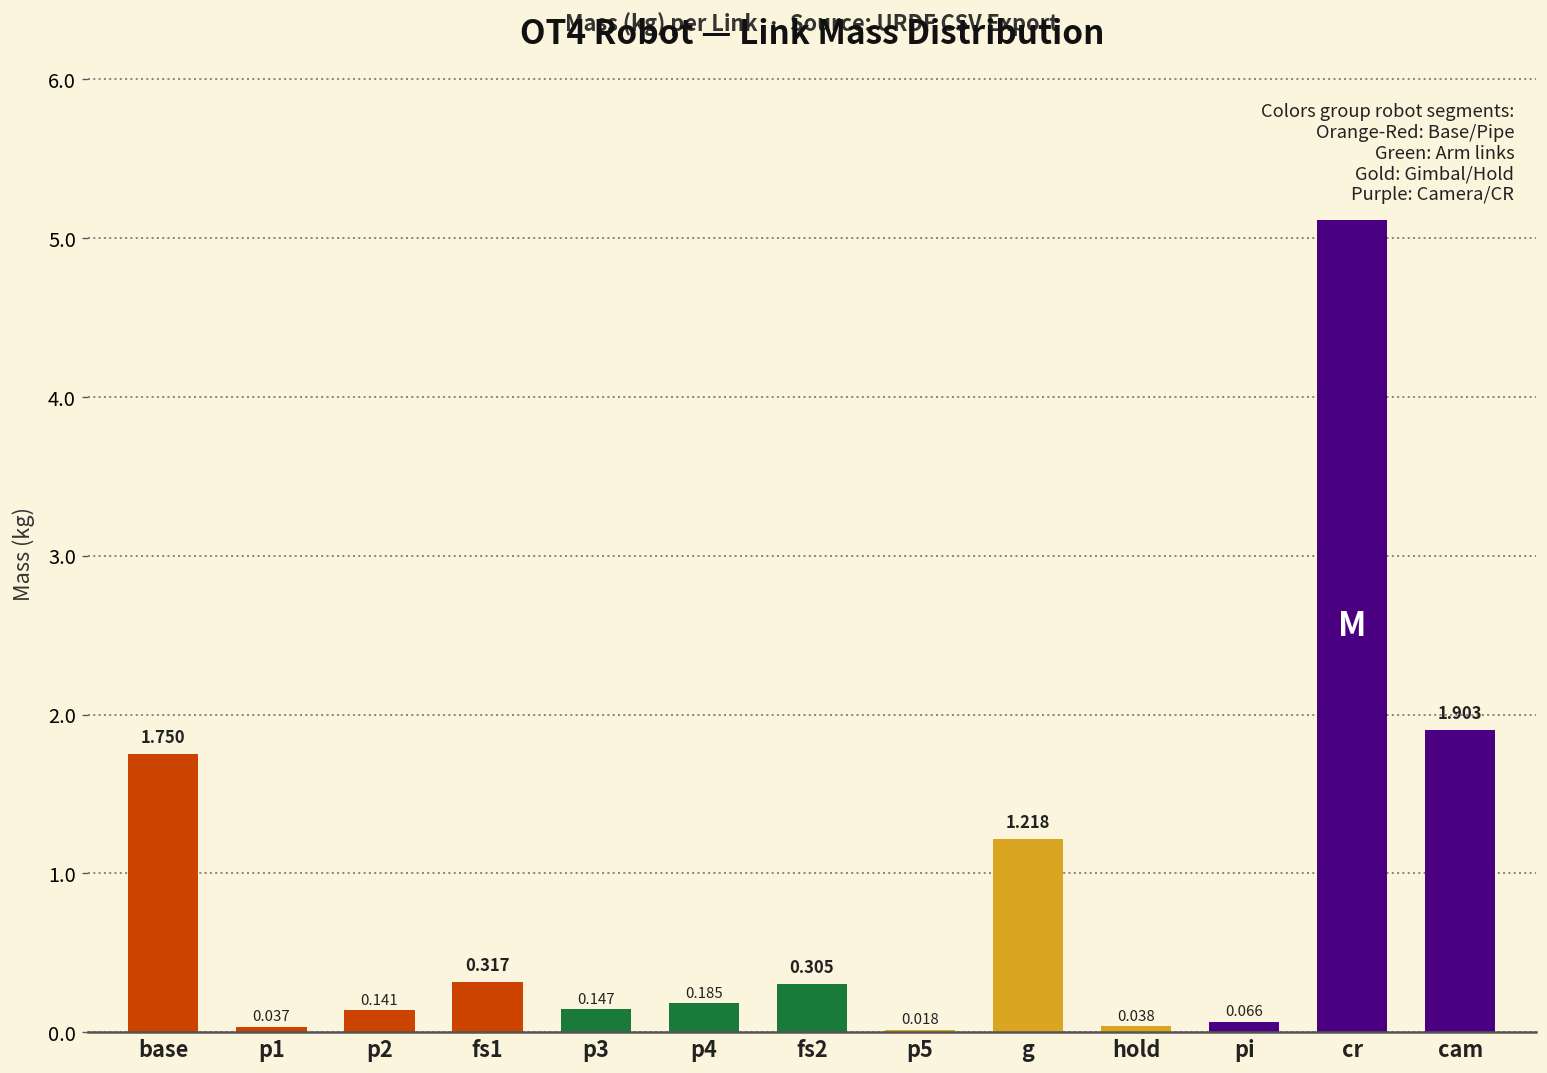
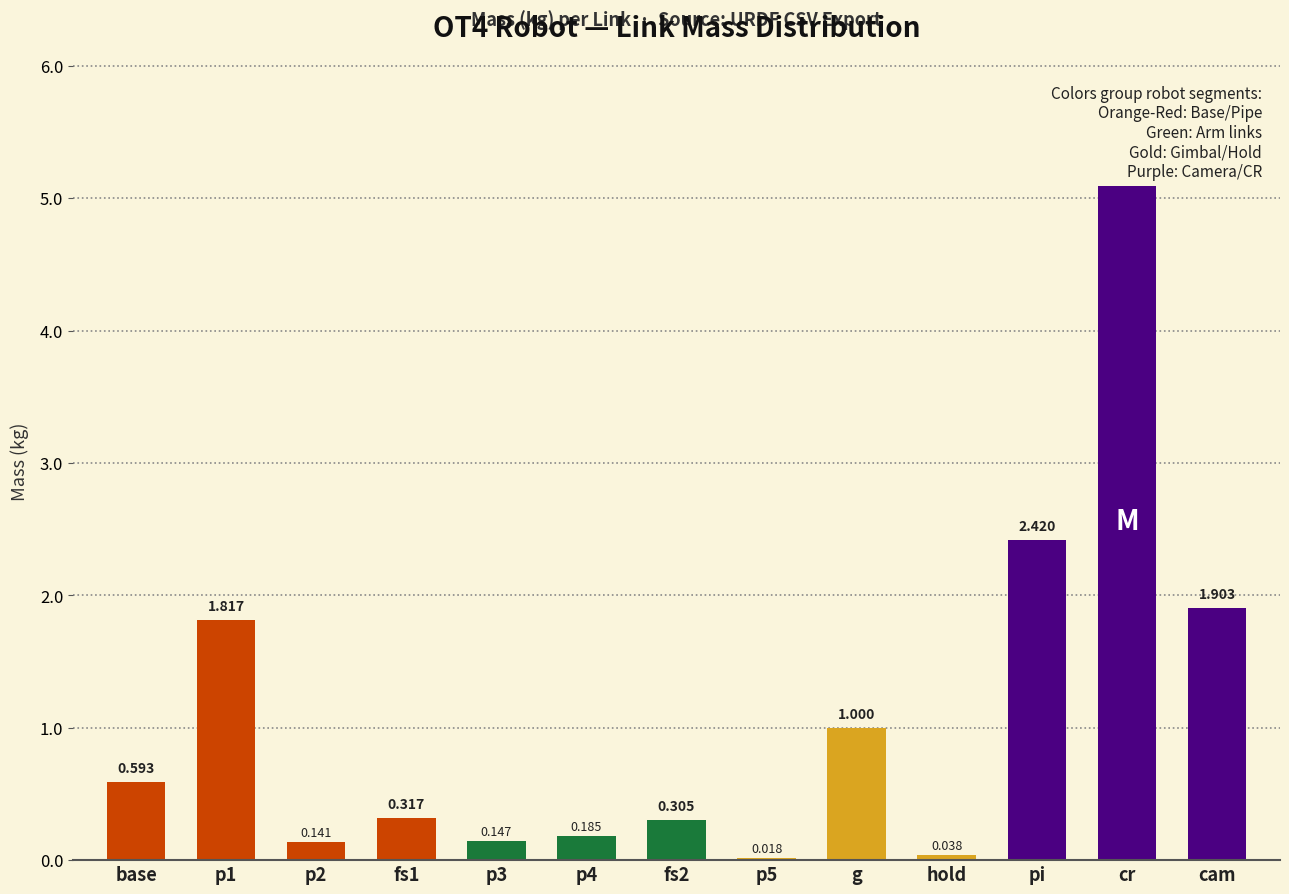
base: 1.750 -> 0.593
p1: 0.037 -> 1.817
g: 1.218 -> 1.000
pi: 0.066 -> 2.420
